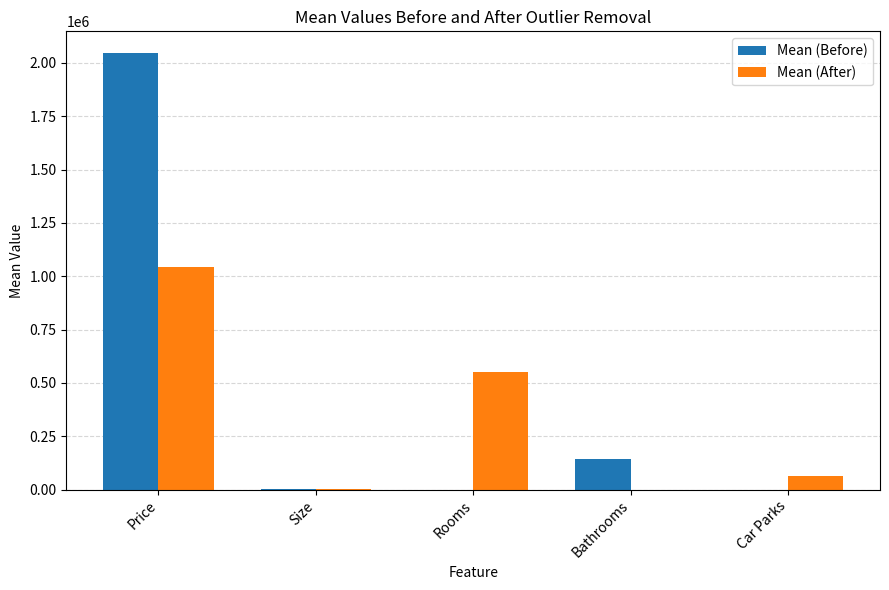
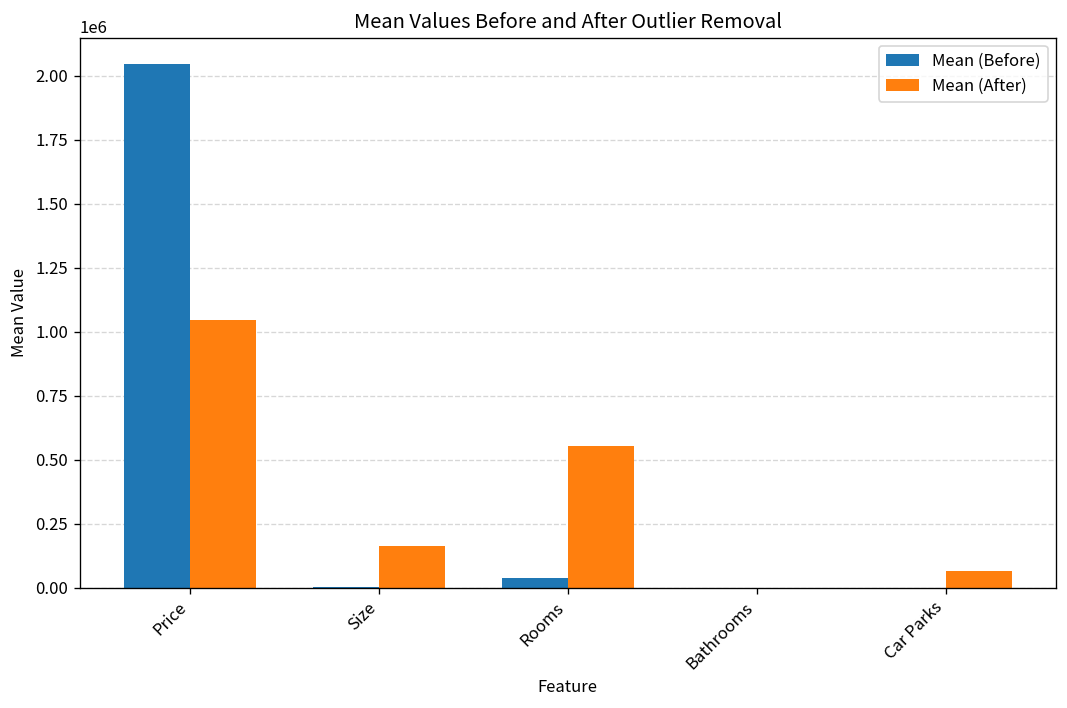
Mean (After), Size: 0 -> 160000
Mean (Before), Rooms: 0 -> 40000
Mean (Before), Bathrooms: 140000 -> 0
